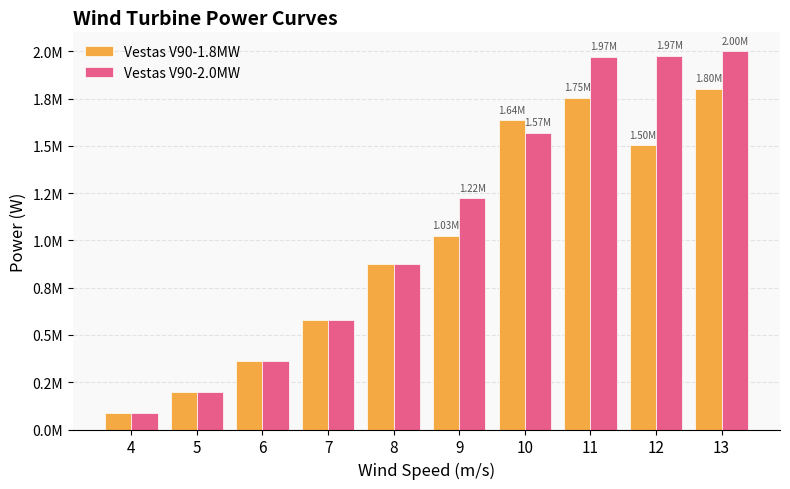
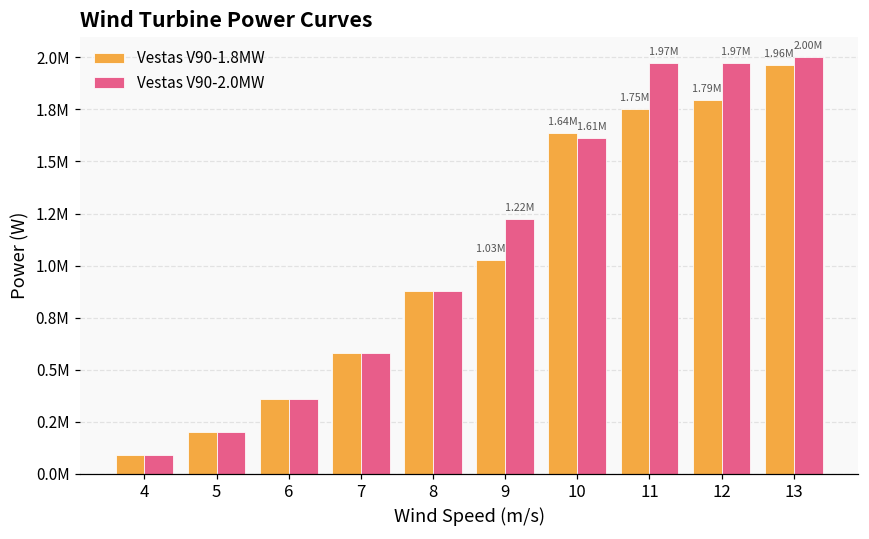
Vestas V90-2.0MW, 10: 1.57M -> 1.61M
Vestas V90-1.8MW, 12: 1.50M -> 1.79M
Vestas V90-1.8MW, 13: 1.80M -> 1.96M
